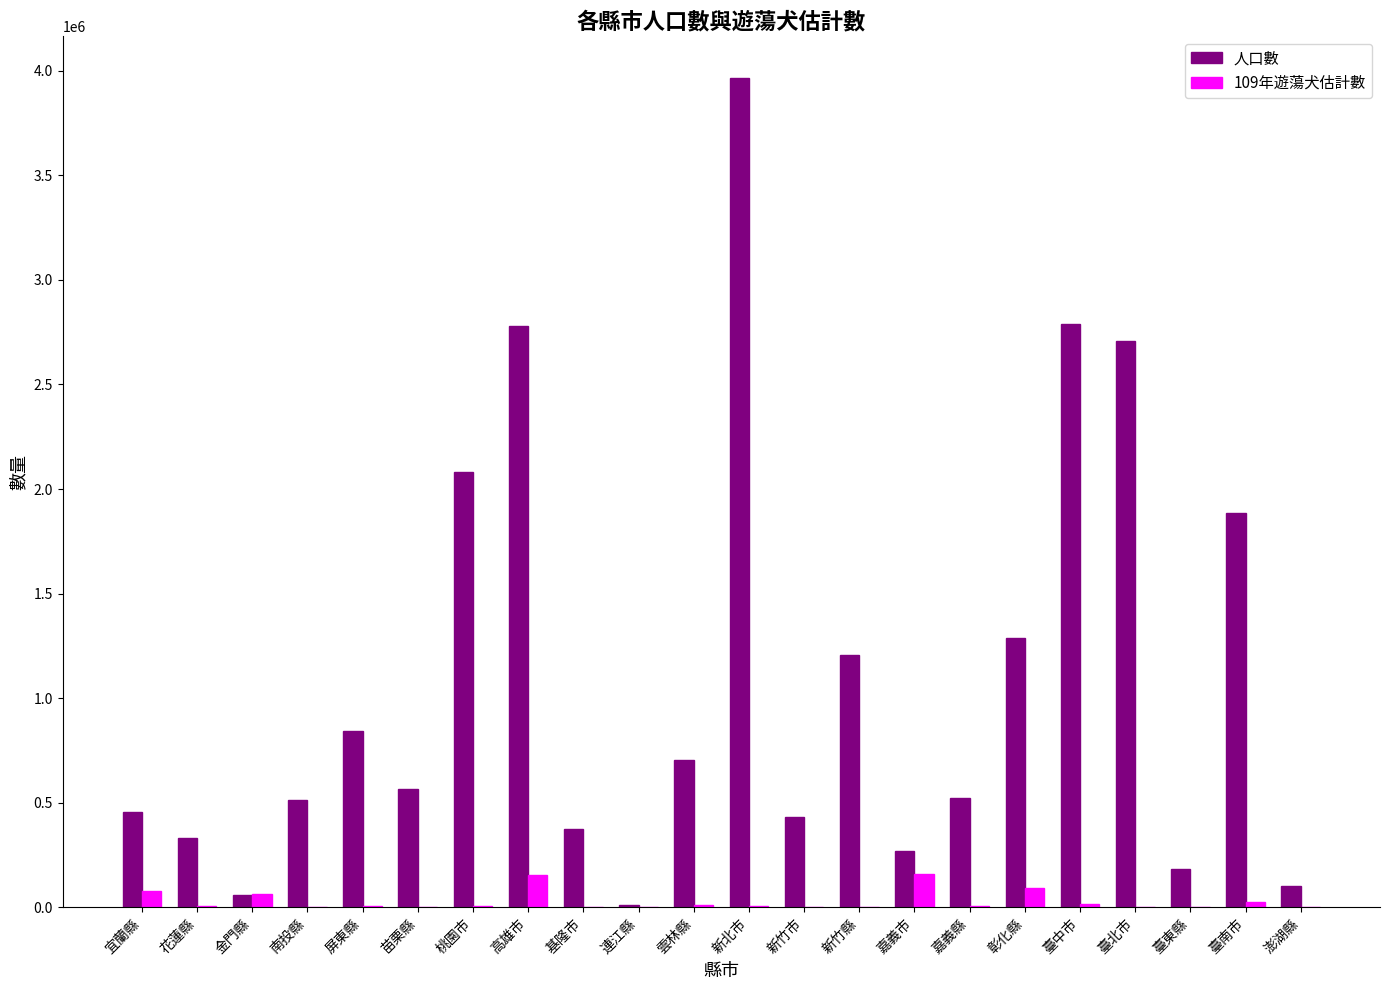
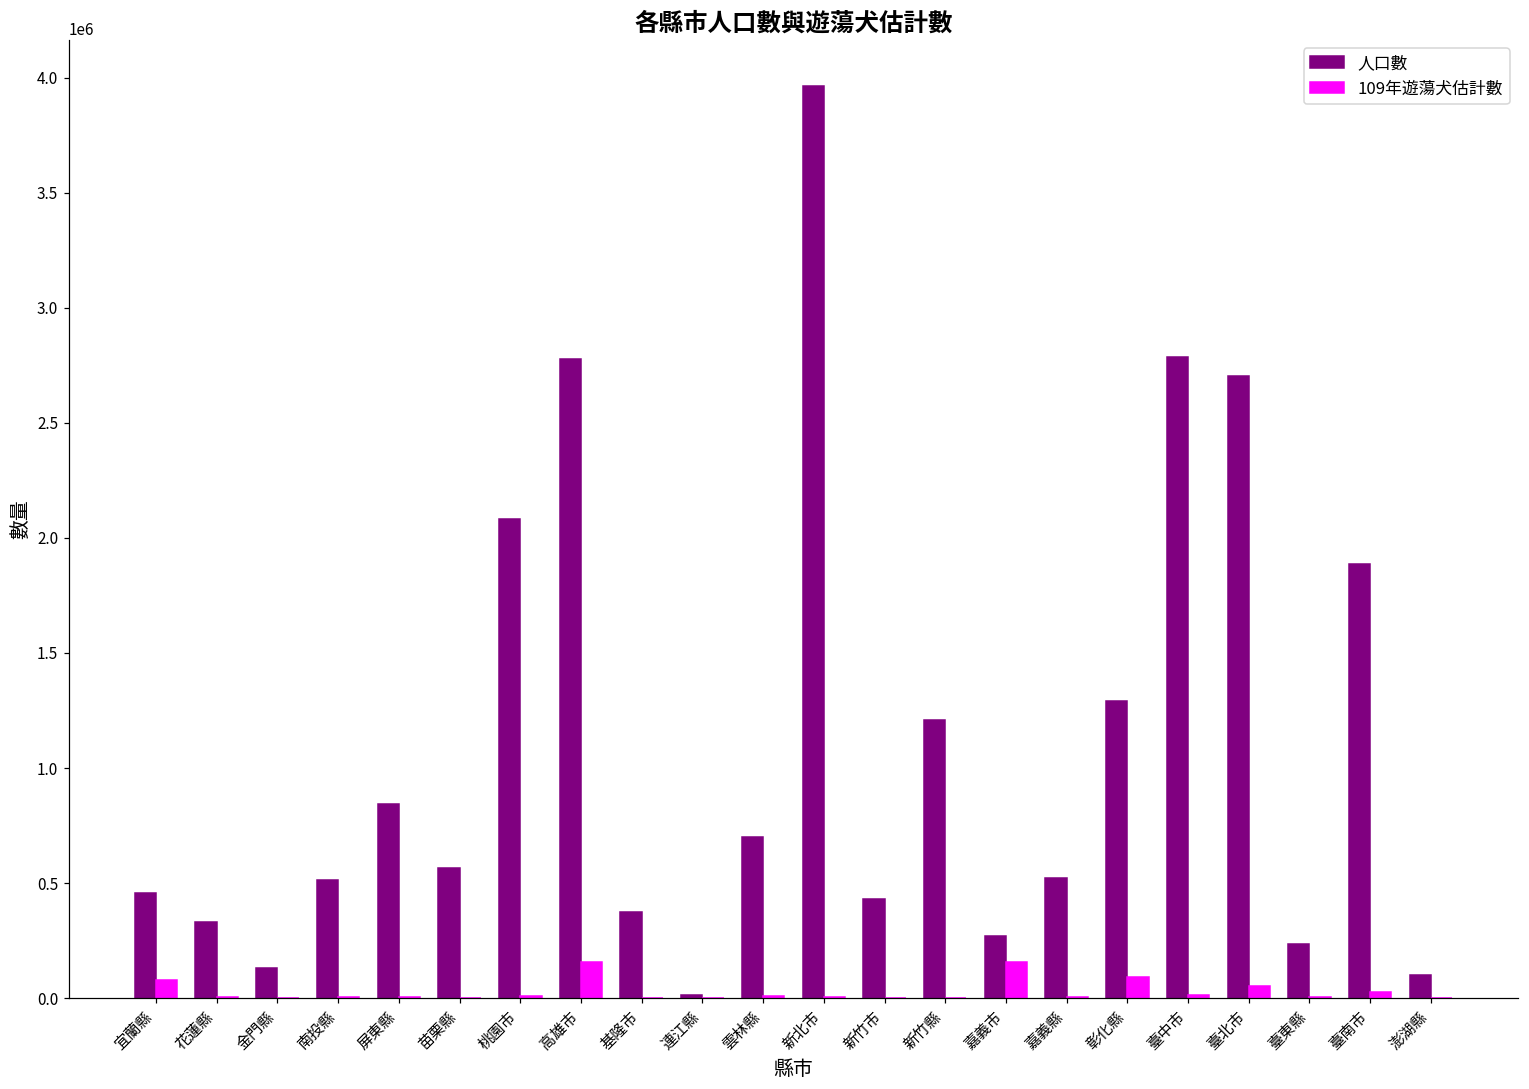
人口數, 金門縣: 60000 -> 130000
109年遊蕩犬估計數, 金門縣: 60000 -> 0
109年遊蕩犬估計數, 臺北市: 0 -> 50000
人口數, 臺東縣: 180000 -> 230000
